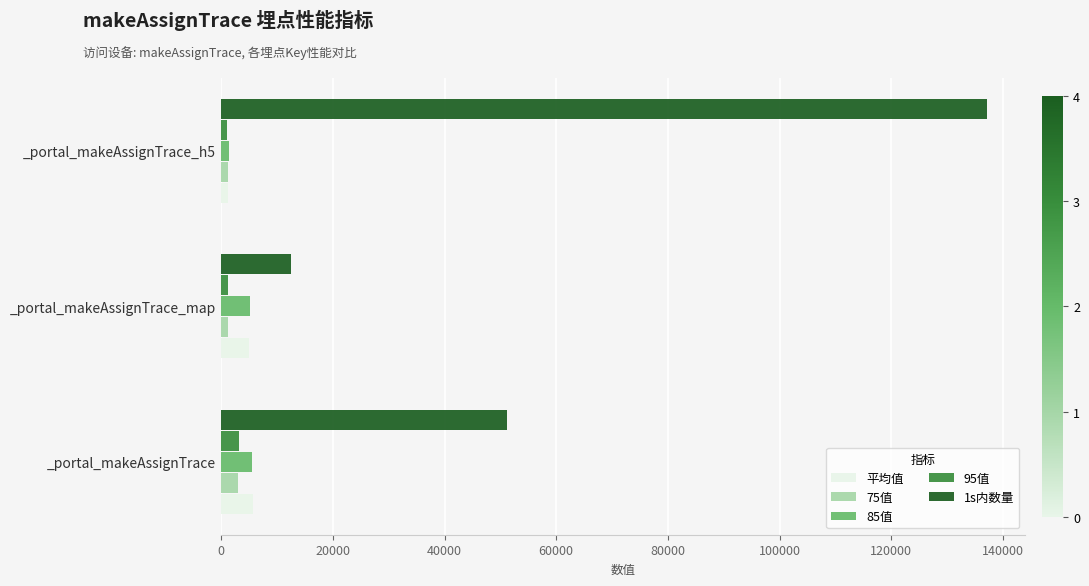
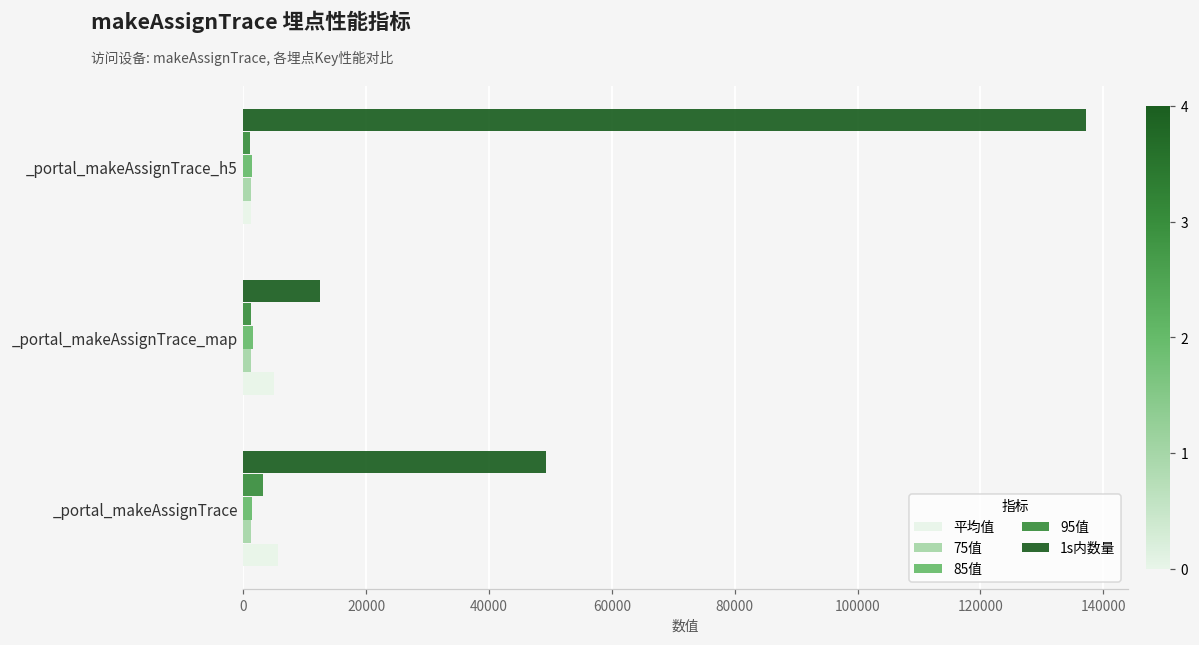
85值, _portal_makeAssignTrace_map: 5000 -> 2000
1s内数量, _portal_makeAssignTrace: 51000 -> 49000
85值, _portal_makeAssignTrace: 6000 -> 1000
75值, _portal_makeAssignTrace: 3000 -> 1000
